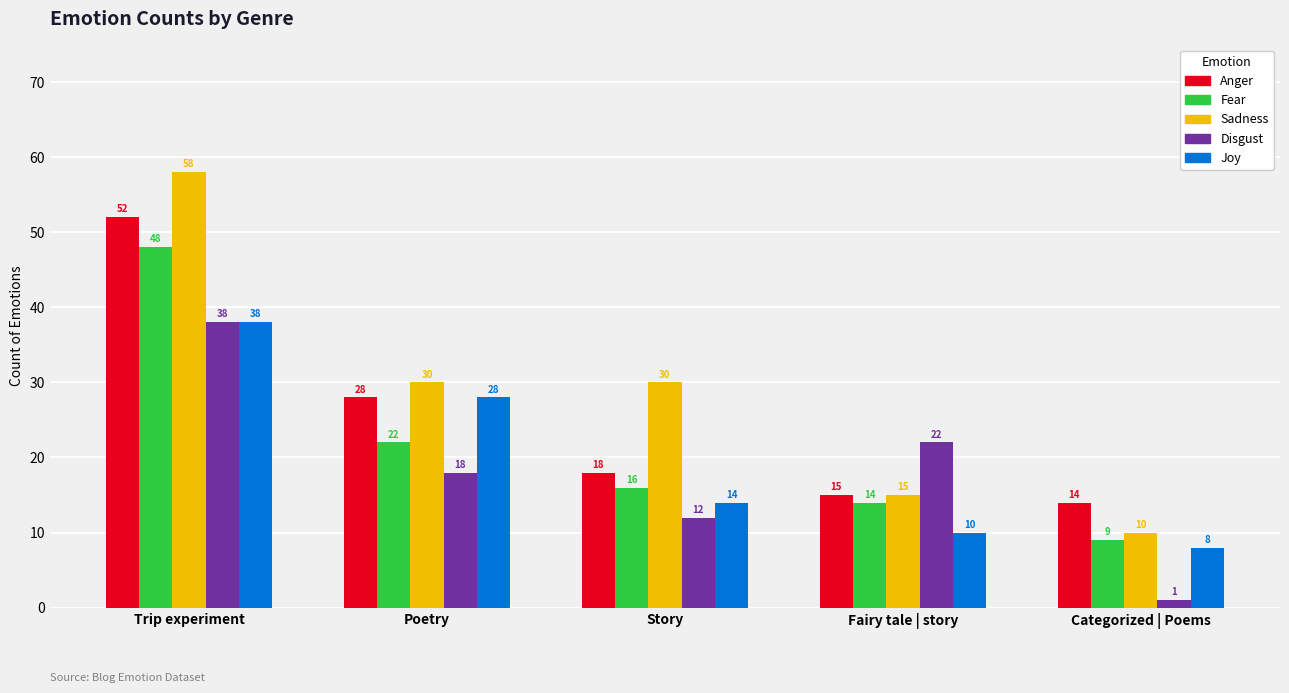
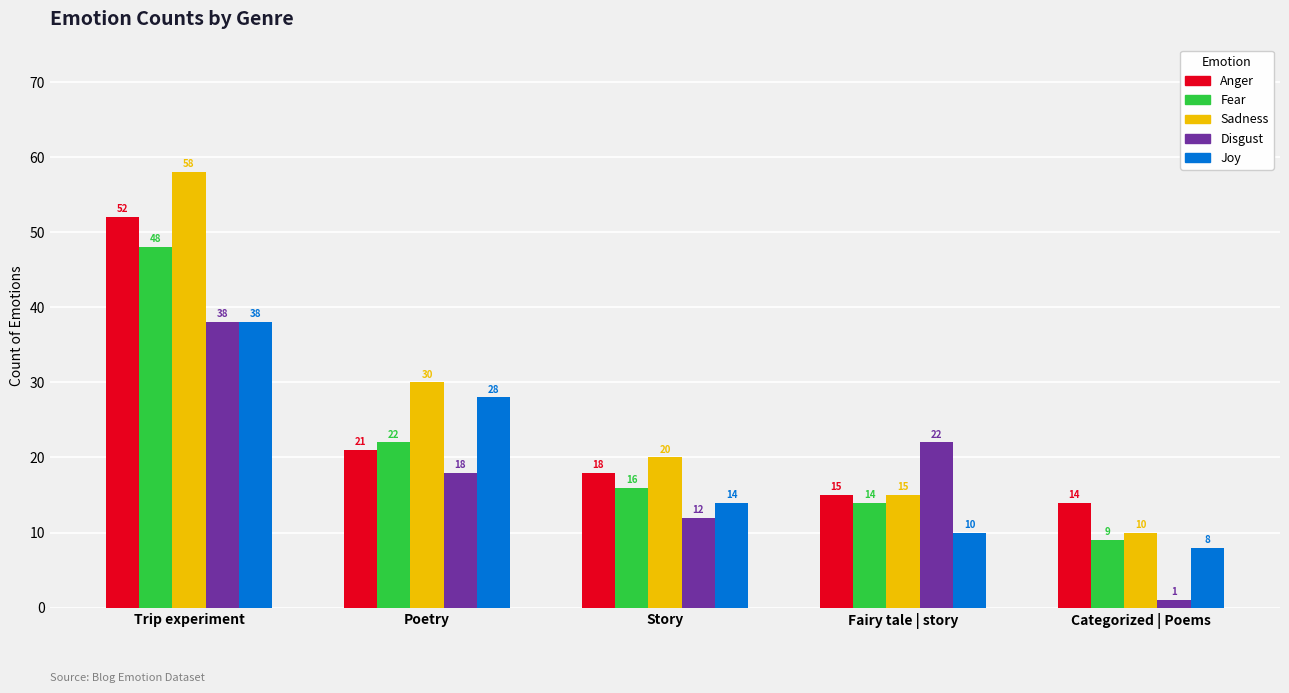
Anger, Poetry: 28 -> 21
Sadness, Story: 30 -> 20
